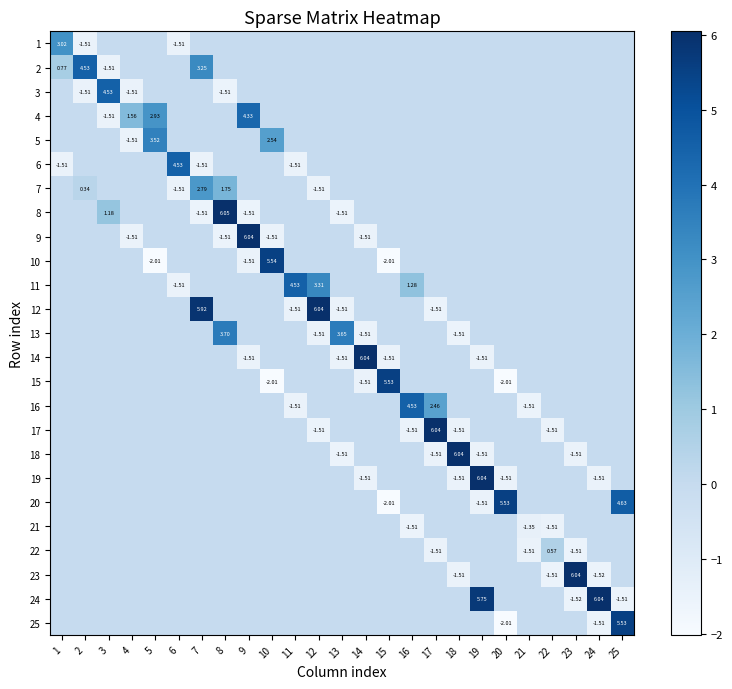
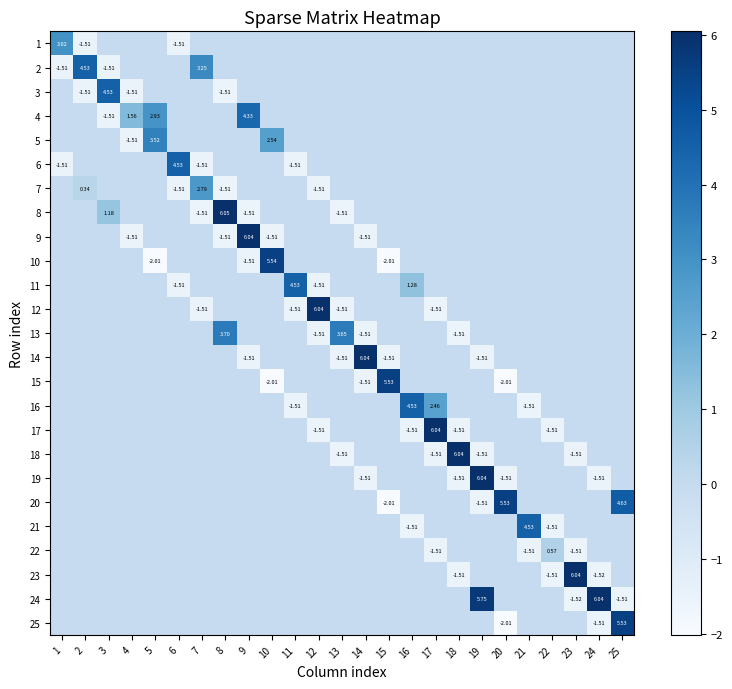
2, 1: 0.77 -> -1.51
7, 8: 1.75 -> -1.51
11, 12: 3.31 -> -1.51
12, 7: 5.92 -> -1.51
21, 21: -1.35 -> 4.53
